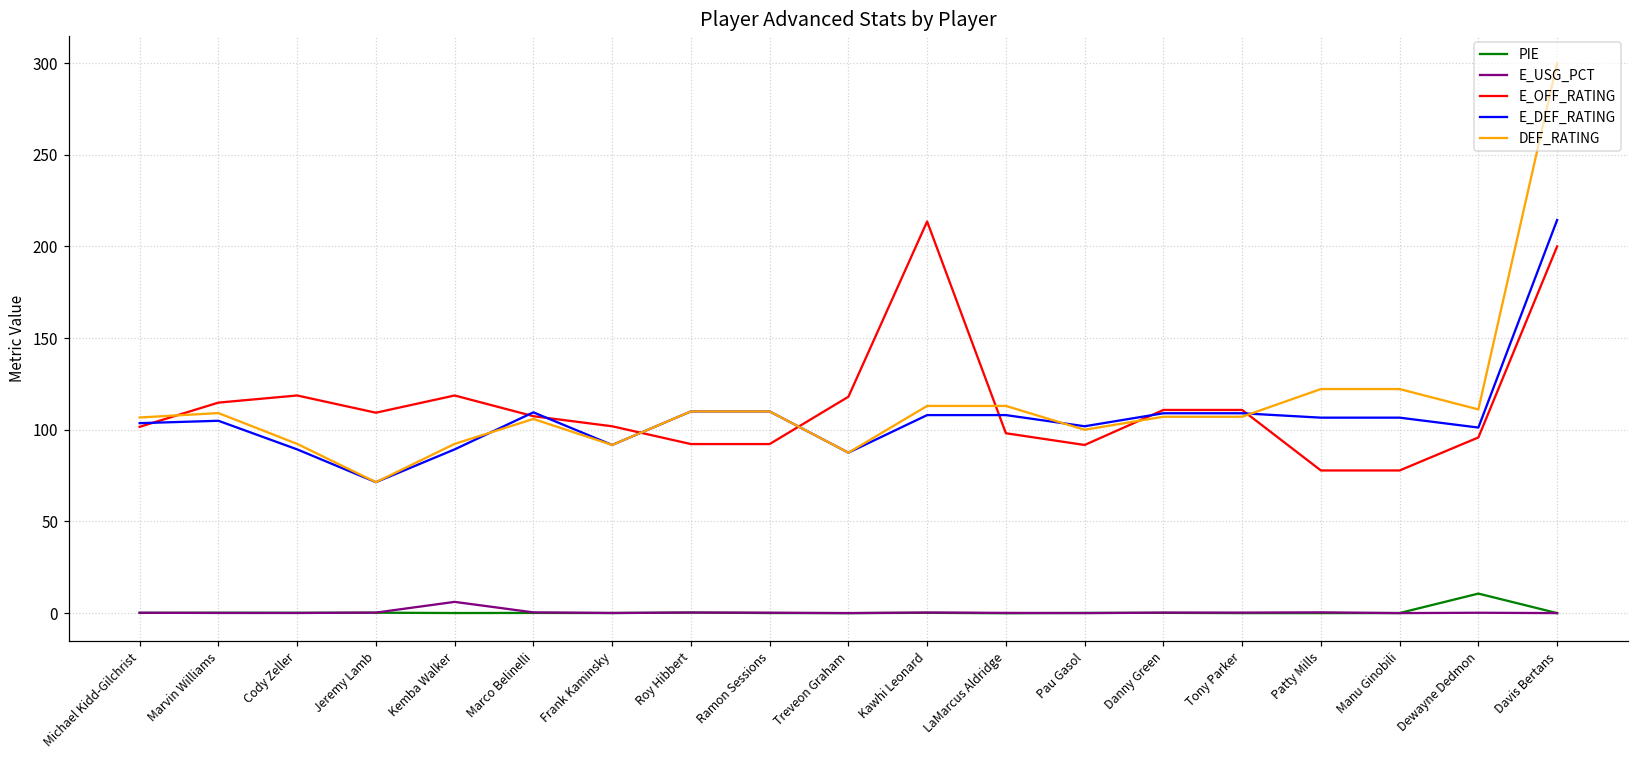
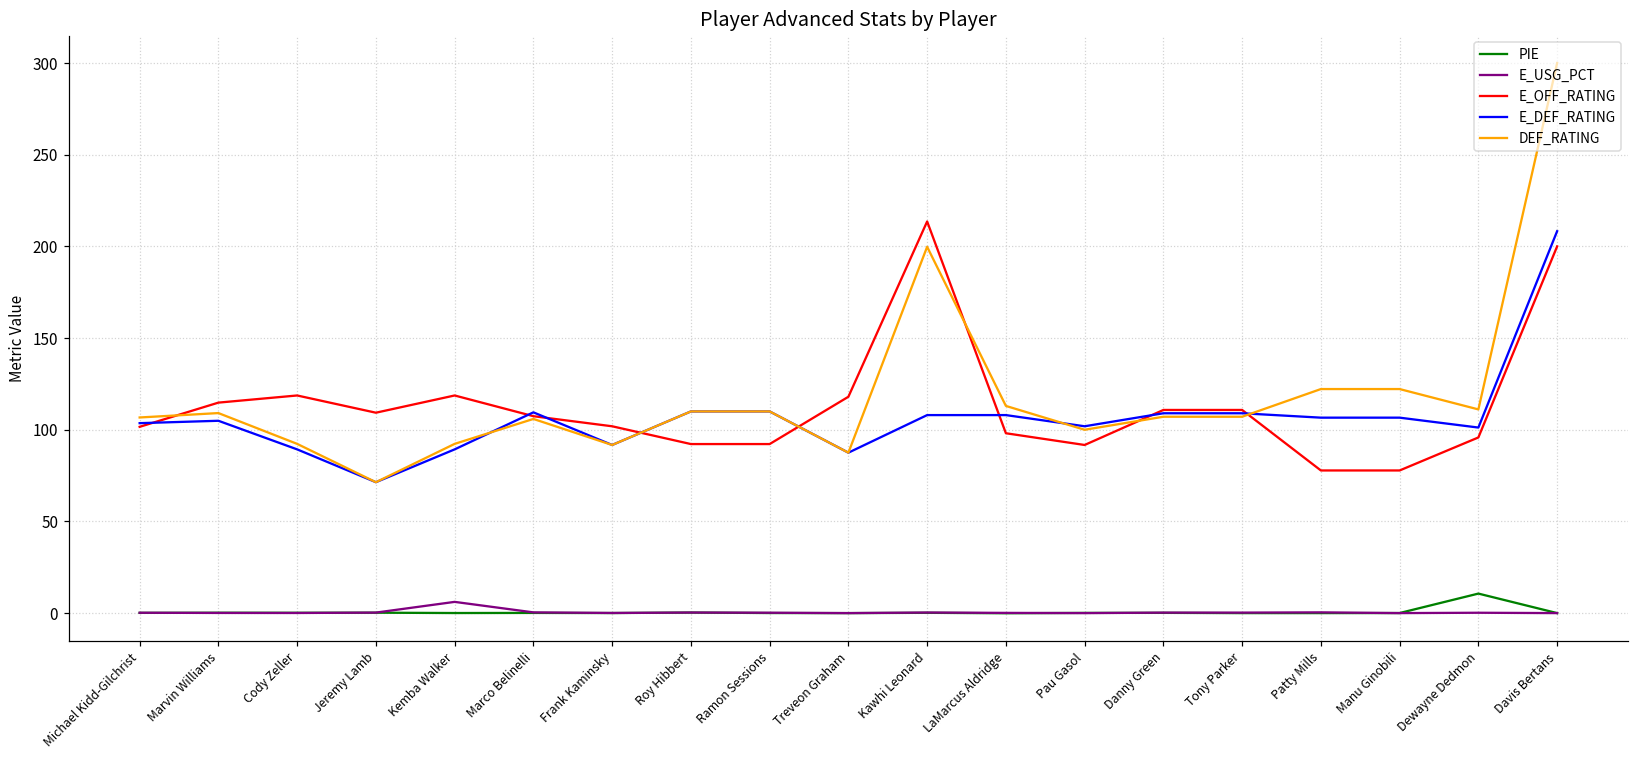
DEF_RATING, Kawhi Leonard: 113 -> 200
E_DEF_RATING, Davis Bertans: 214 -> 208
